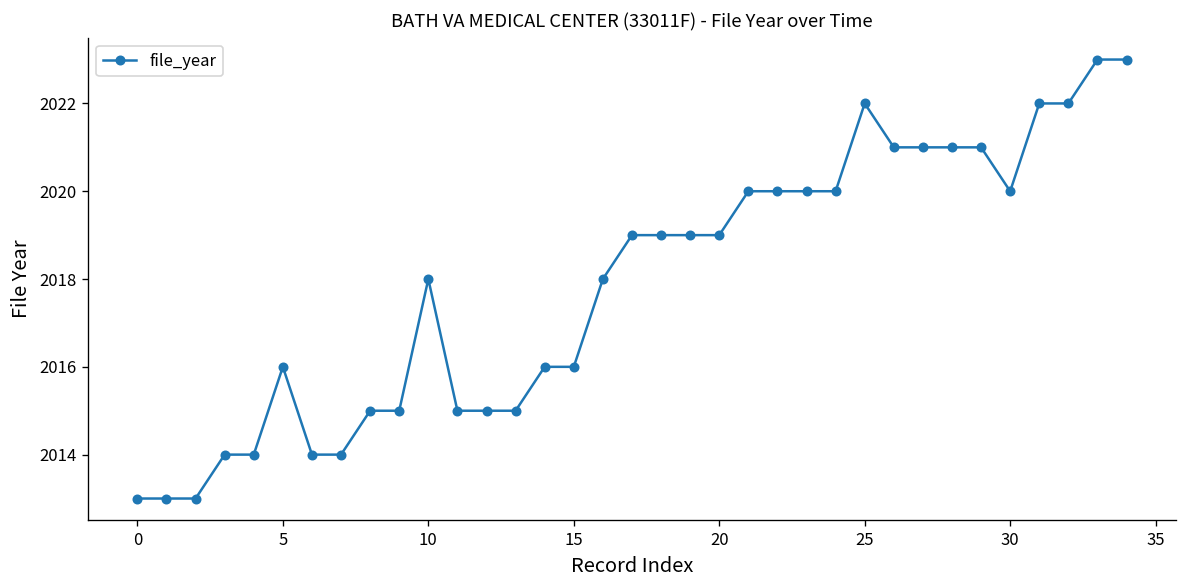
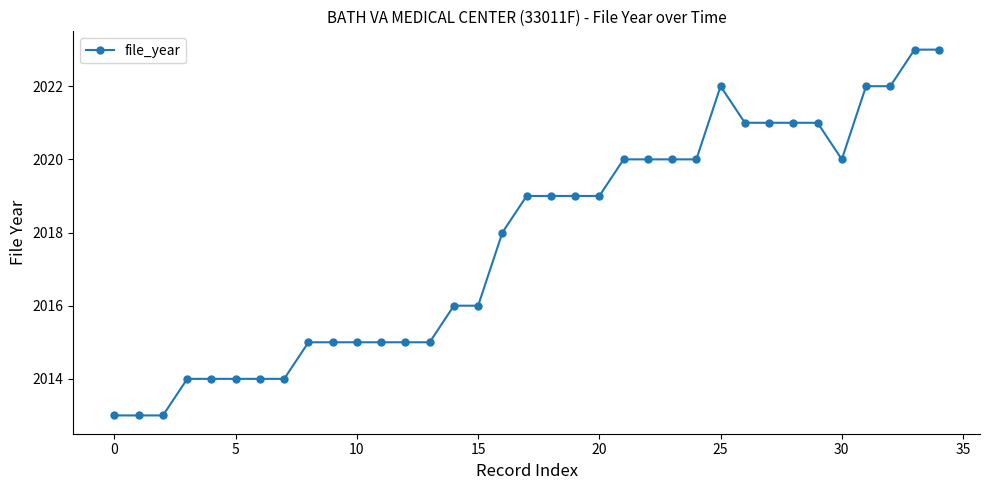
5: 2016 -> 2014
10: 2018 -> 2015
